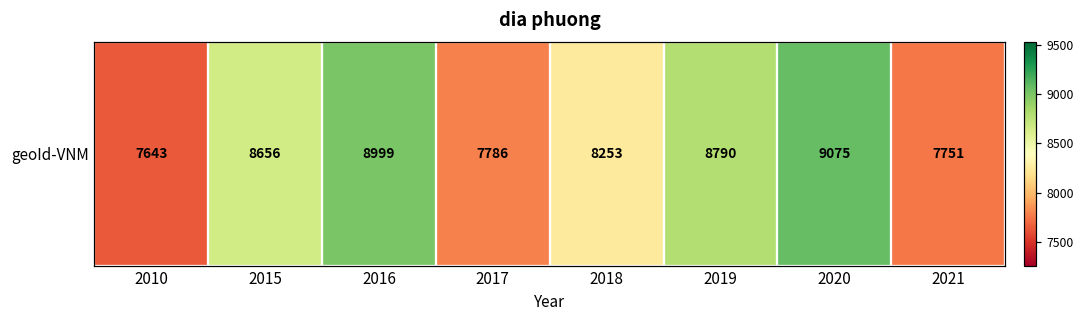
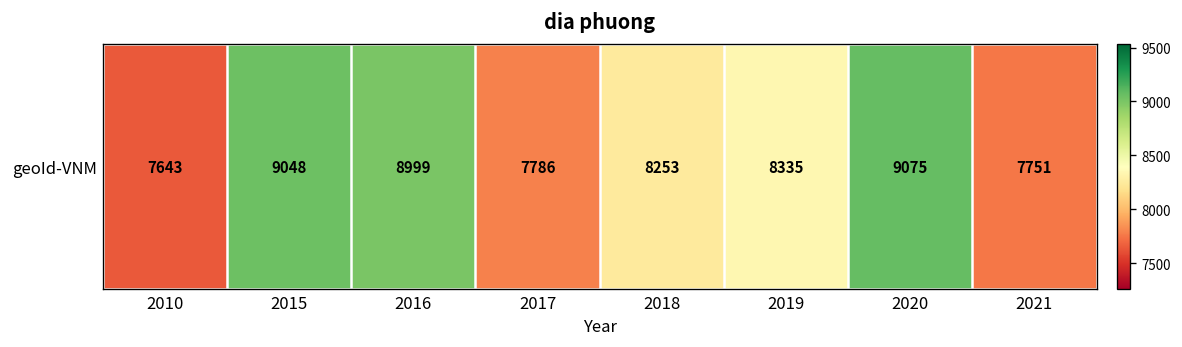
geoId-VNM, 2015: 8656 -> 9048
geoId-VNM, 2019: 8790 -> 8335
